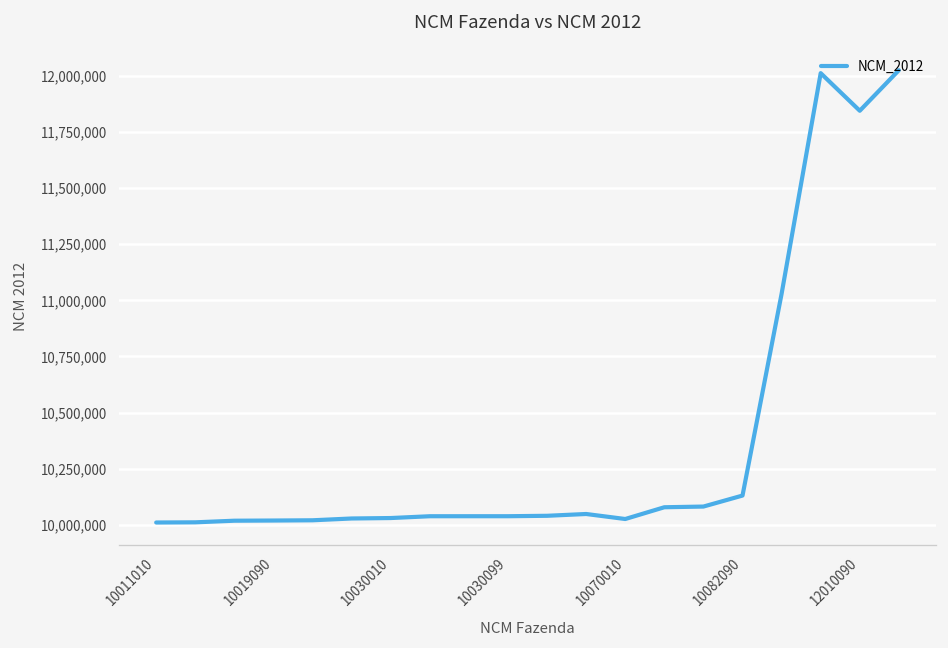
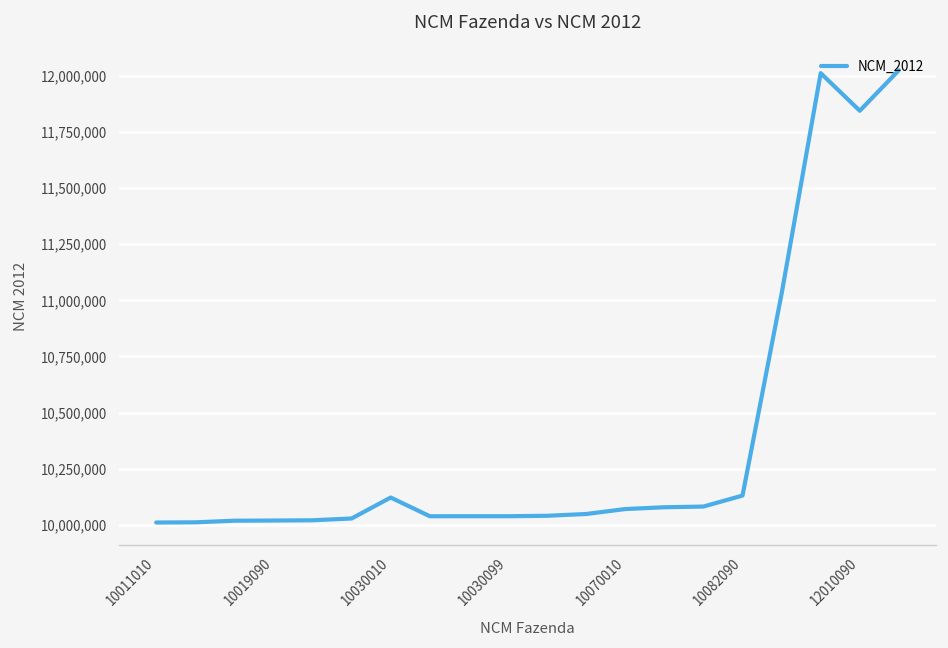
10030010: 10,030,000 -> 10,120,000
10070010: 10,030,000 -> 10,070,000
